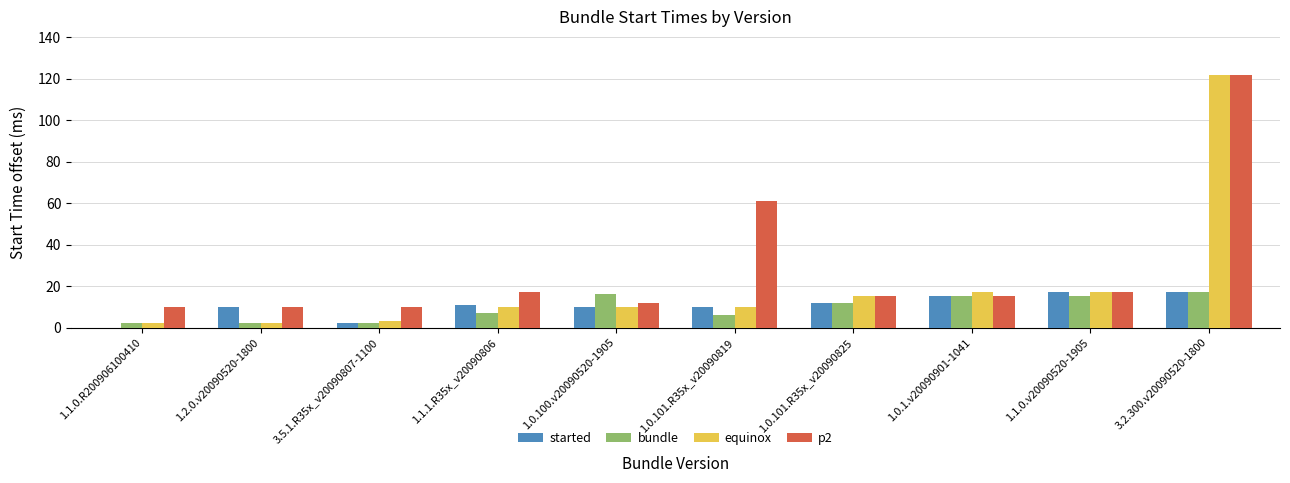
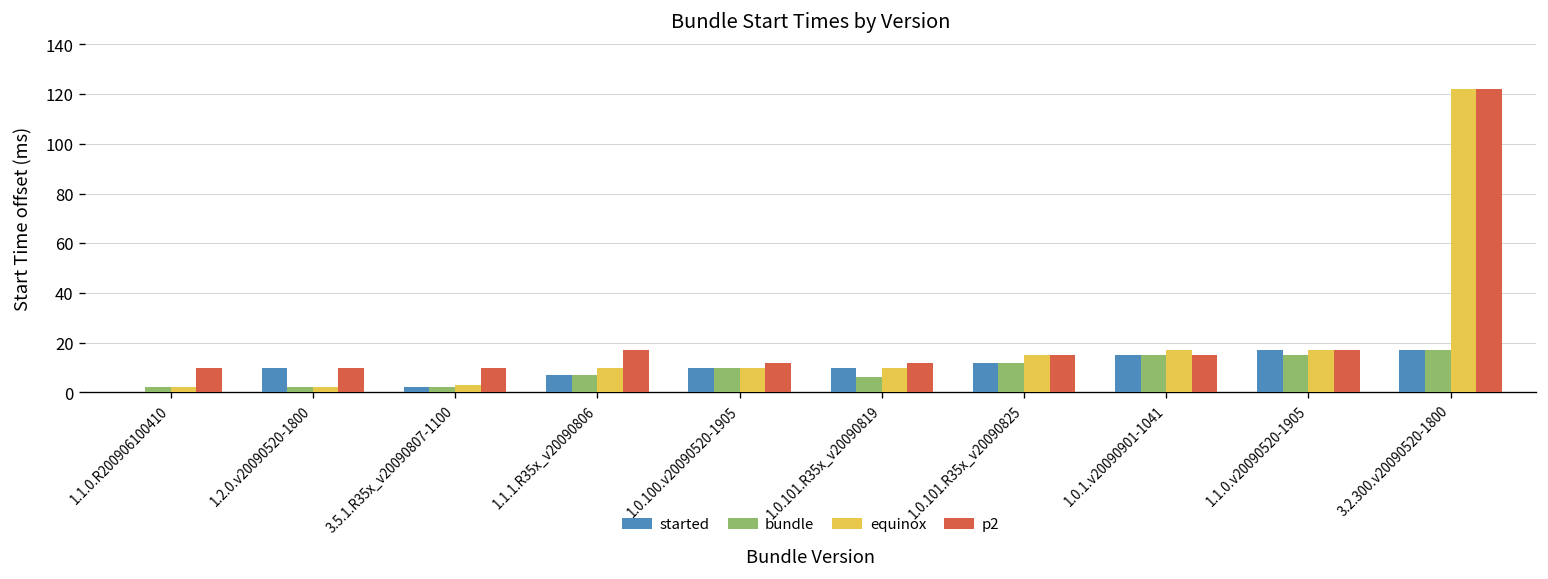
started, 1.1.1.R35x_v20090806: 11 -> 7
bundle, 1.0.100.v20090520-1905: 16 -> 10
p2, 1.0.101.R35x_v20090819: 61 -> 12
